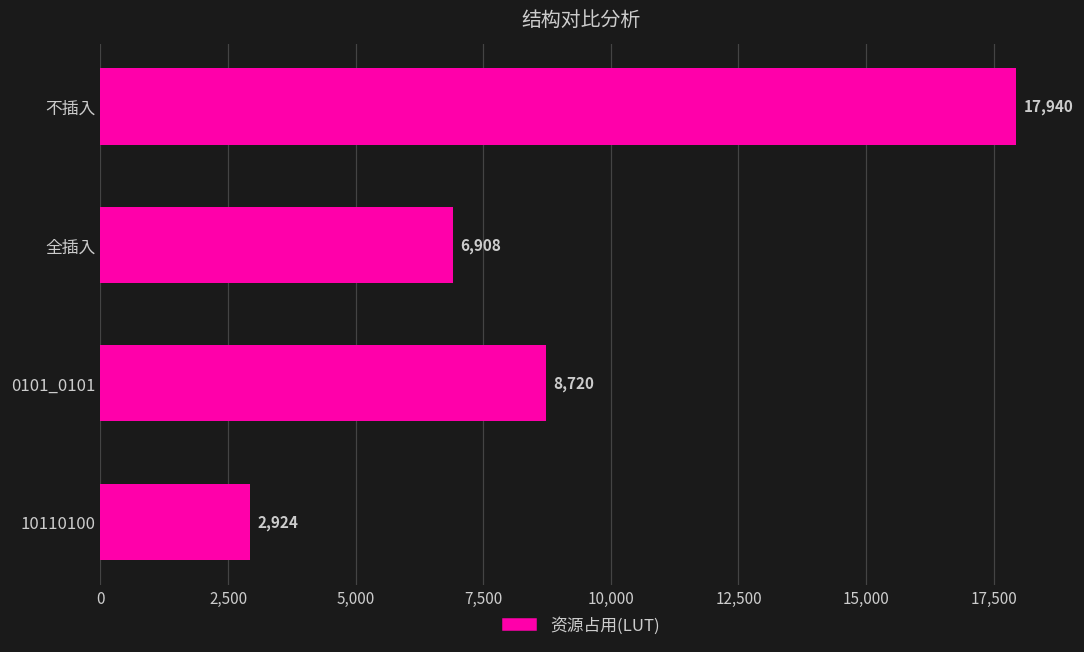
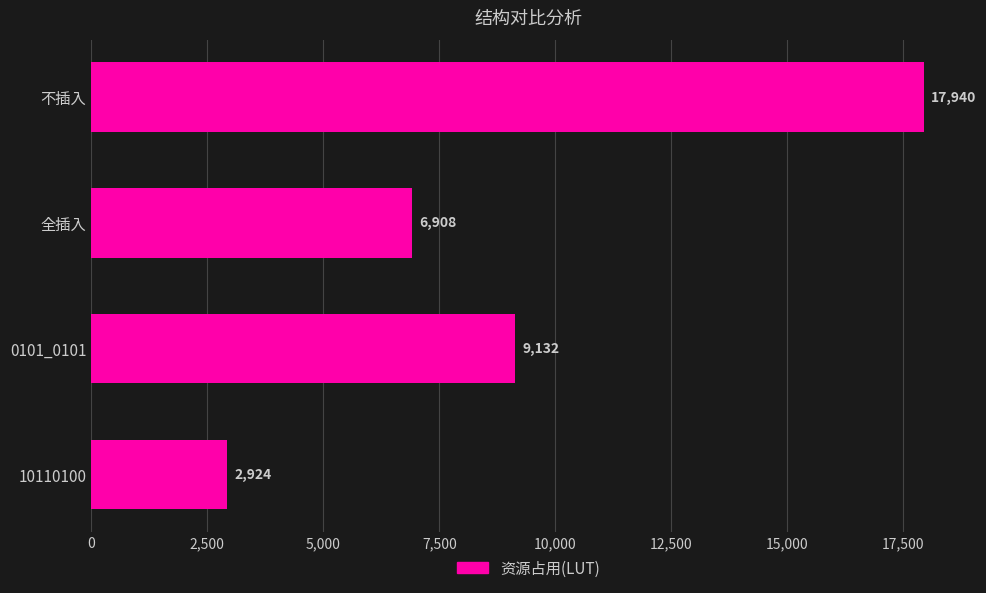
0101_0101: 8,720 -> 9,132
